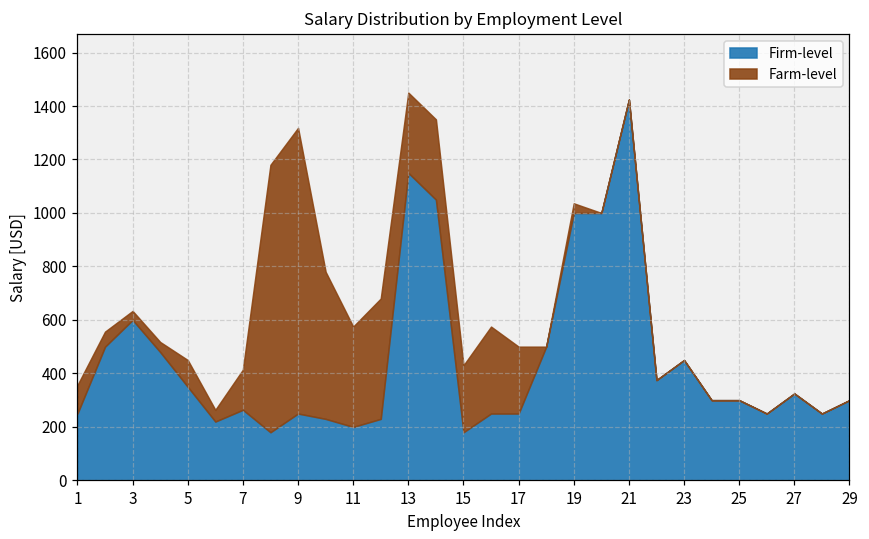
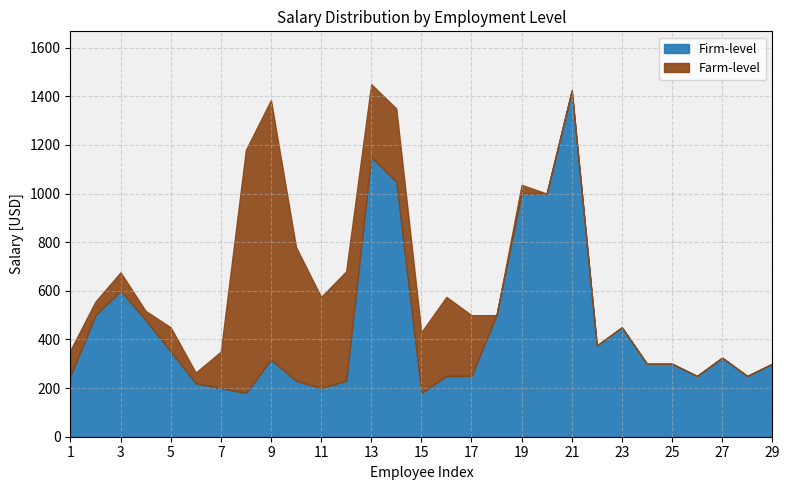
Farm-level, 3: 30 -> 80
Firm-level, 7: 260 -> 200
Firm-level, 9: 250 -> 320
